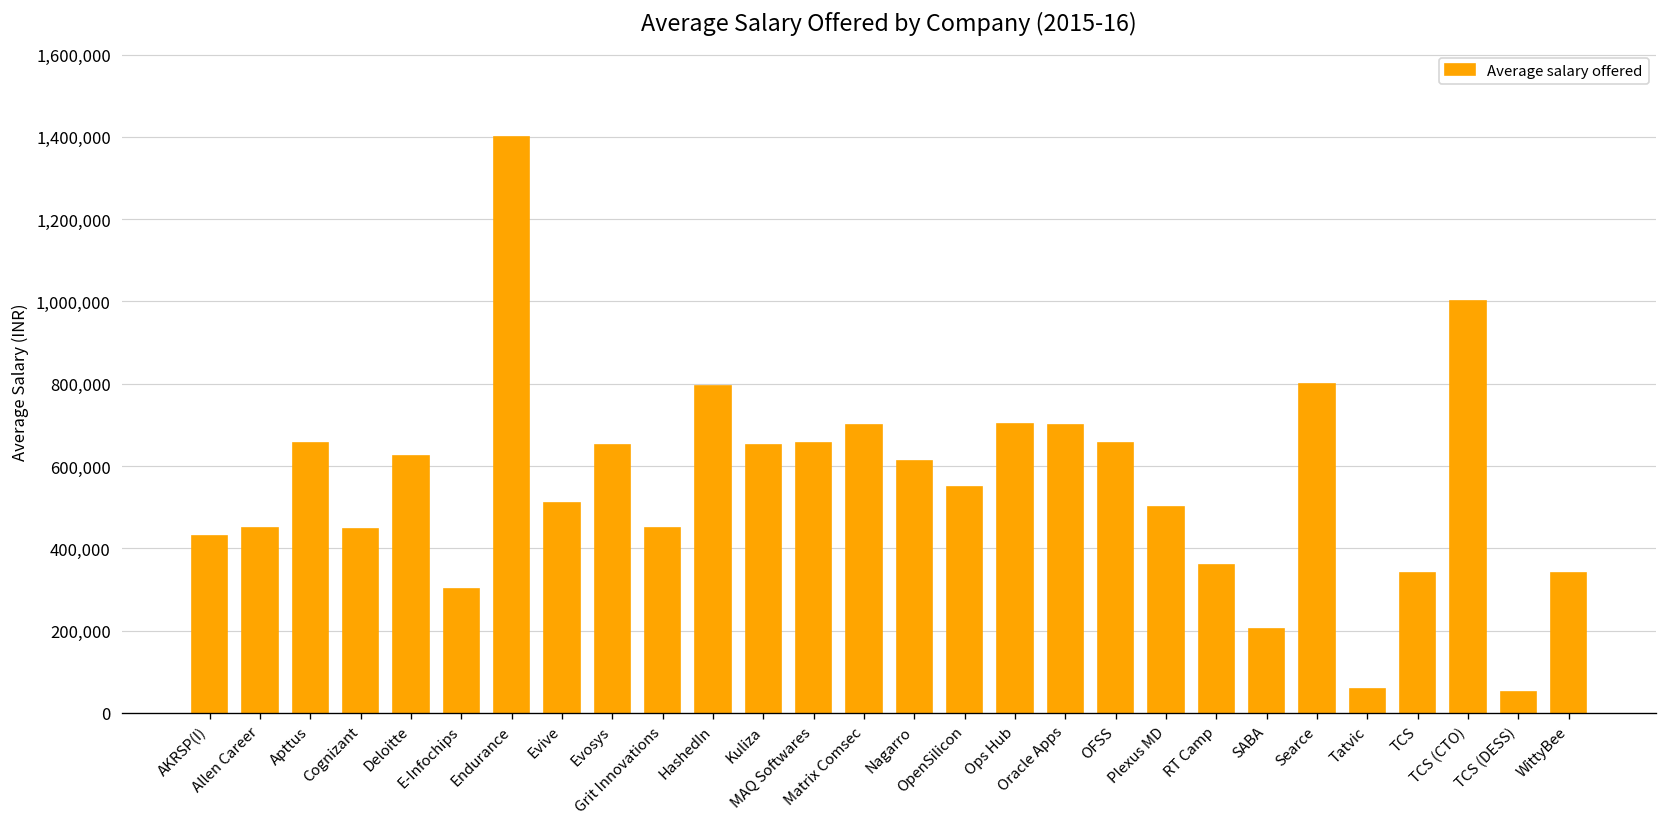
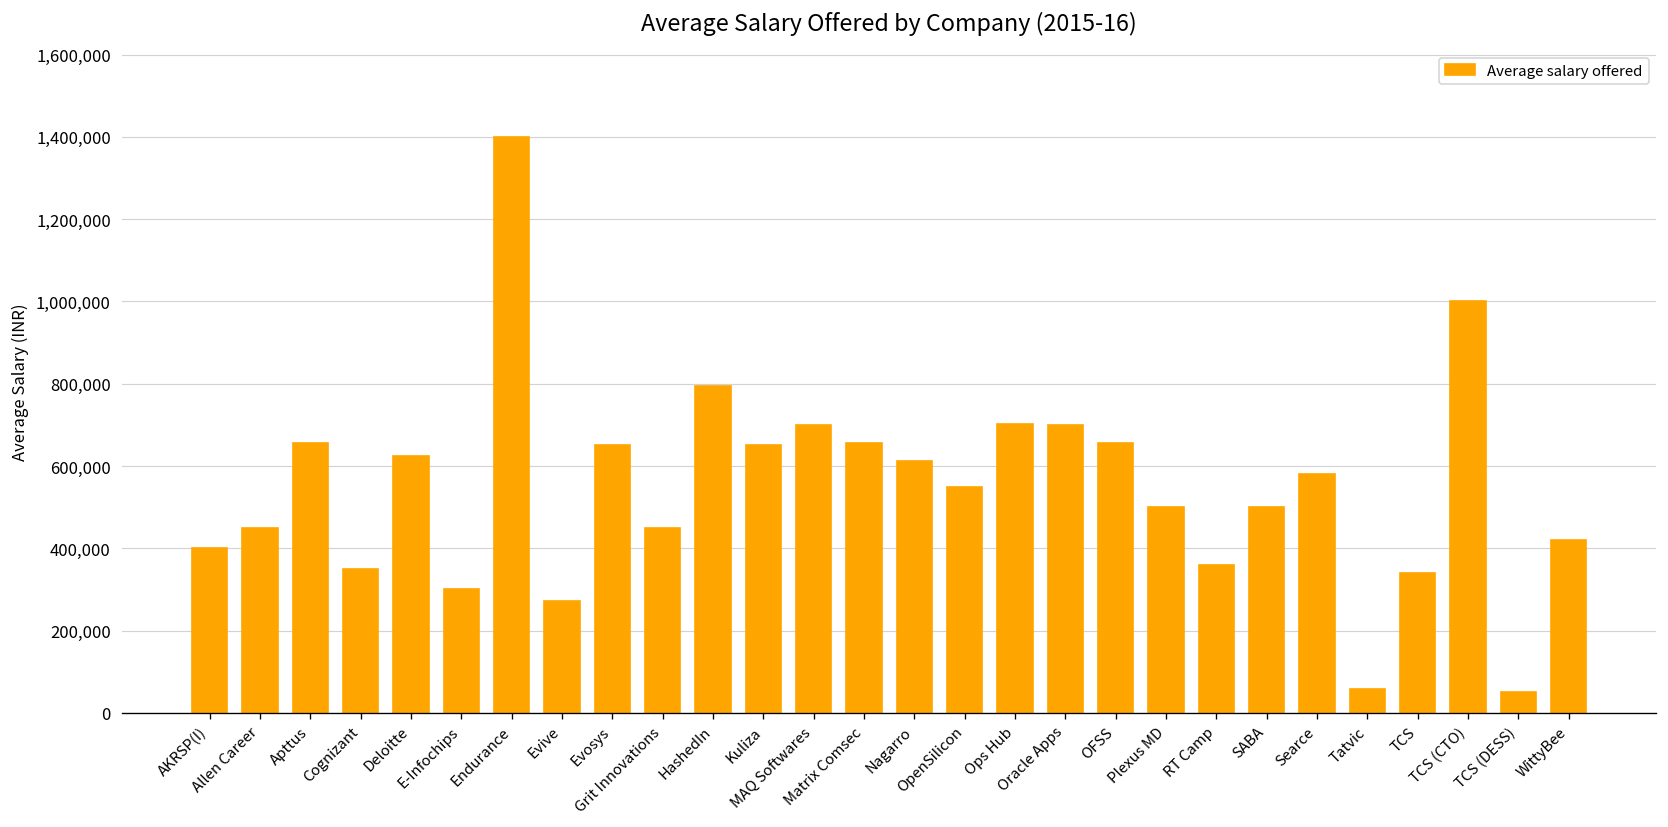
AKRSP(I): 430,000 -> 400,000
Cognizant: 450,000 -> 350,000
Evive: 510,000 -> 270,000
MAQ Softwares: 660,000 -> 700,000
Matrix Comsec: 700,000 -> 660,000
SABA: 200,000 -> 500,000
Searce: 800,000 -> 580,000
WittyBee: 340,000 -> 420,000
